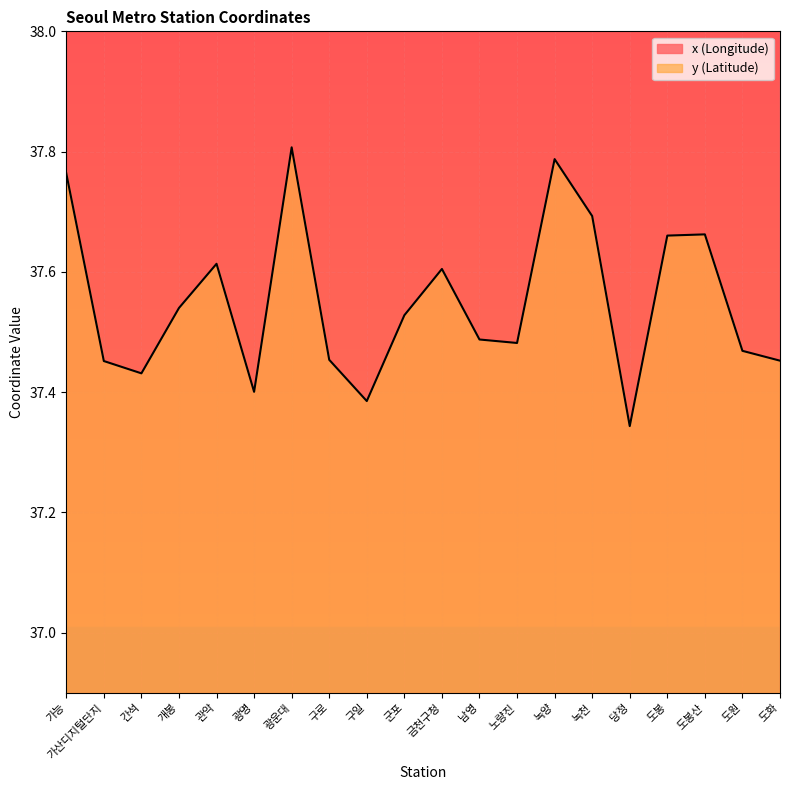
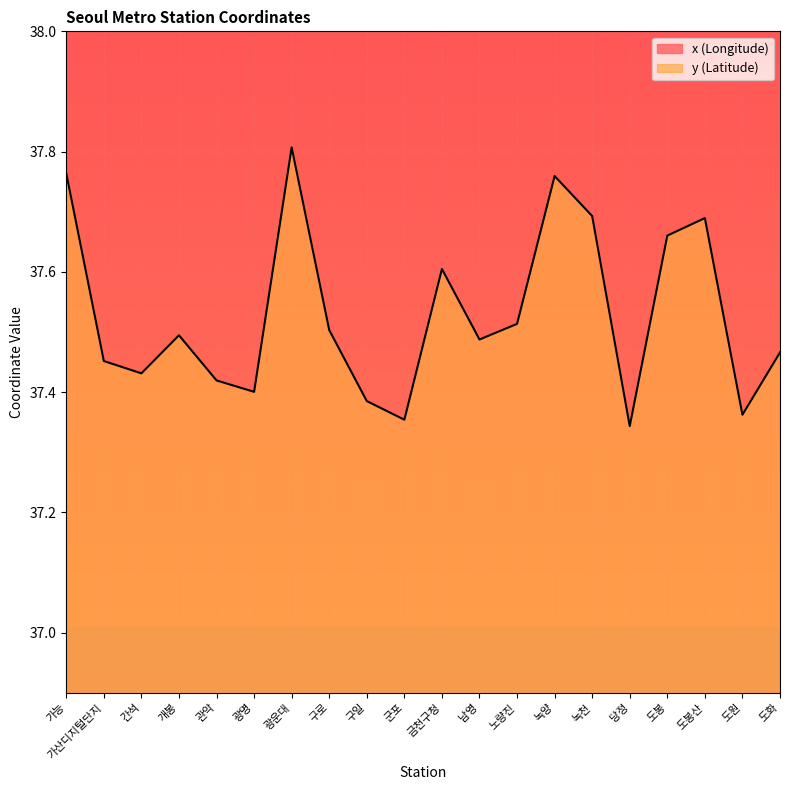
y (Latitude), 개봉: 37.54 -> 37.49
y (Latitude), 관악: 37.61 -> 37.42
y (Latitude), 구로: 37.45 -> 37.50
y (Latitude), 군포: 37.53 -> 37.35
y (Latitude), 노량진: 37.48 -> 37.51
y (Latitude), 녹양: 37.79 -> 37.76
y (Latitude), 도봉산: 37.66 -> 37.69
y (Latitude), 도원: 37.47 -> 37.36
y (Latitude), 도화: 37.45 -> 37.47
